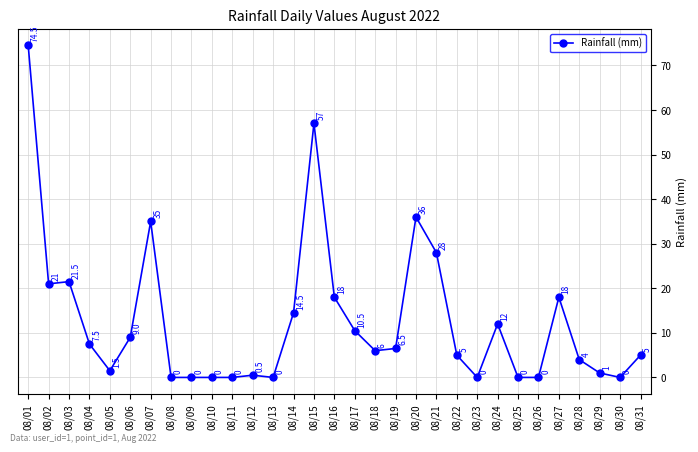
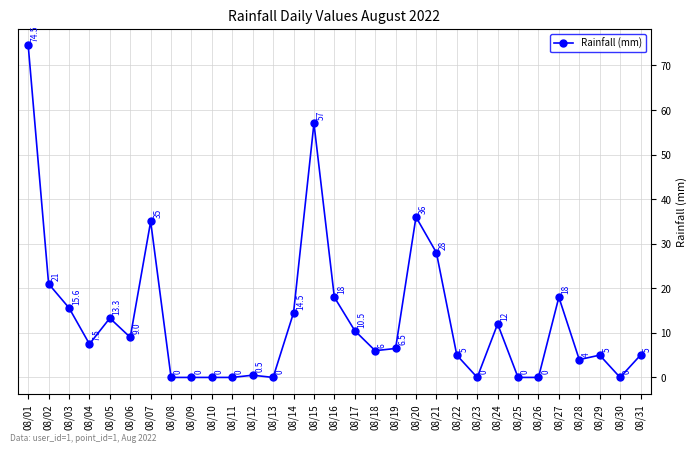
08/03: 21.5 -> 15.6
08/05: 1.5 -> 13.3
08/29: 1 -> 5
